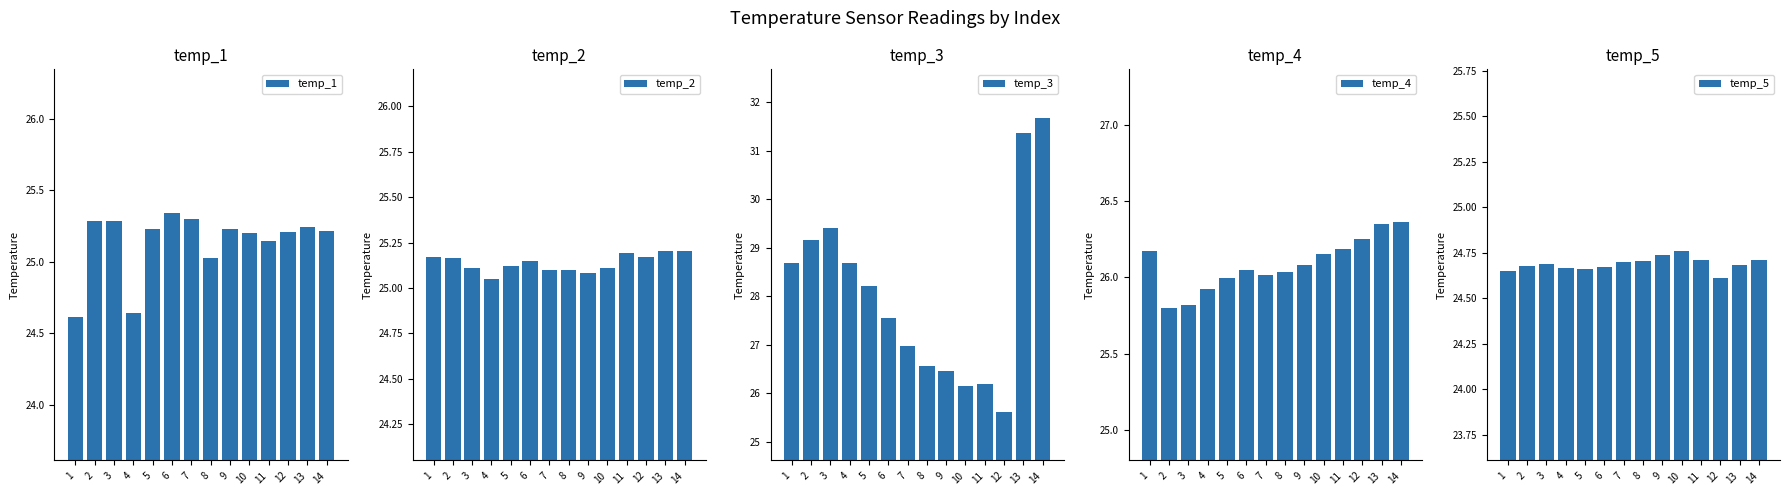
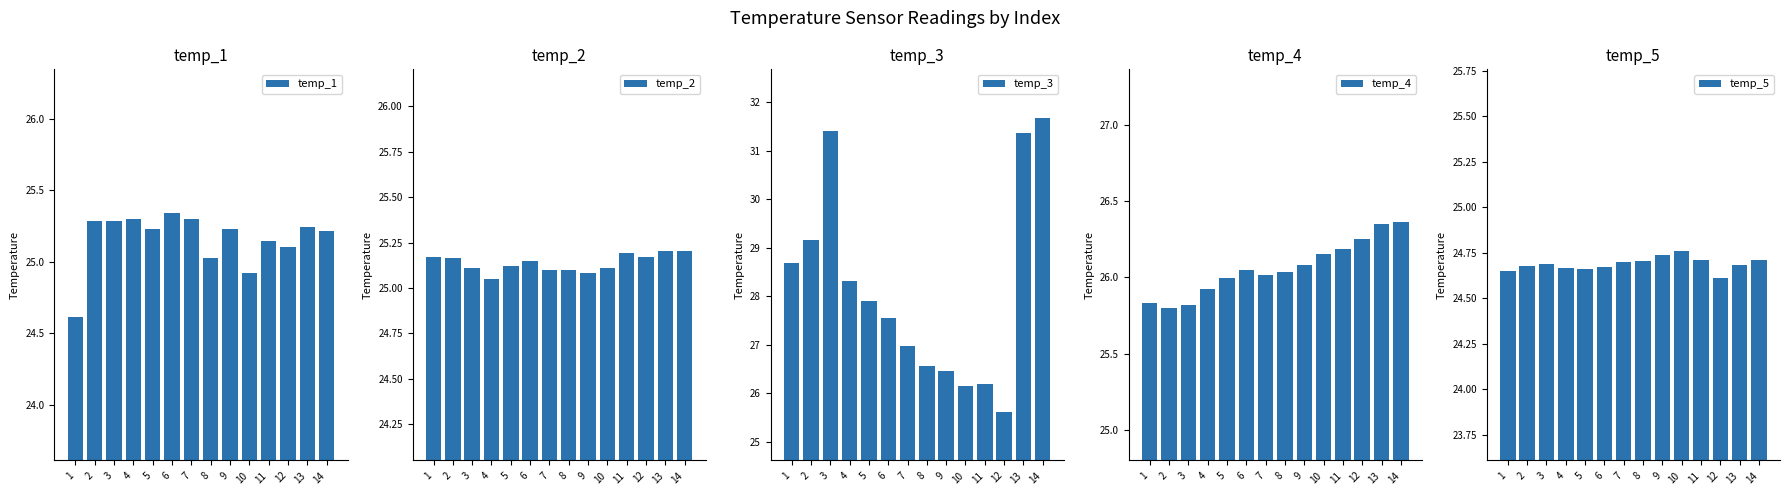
temp_1, 4: 24.64 -> 25.30
temp_1, 10: 25.20 -> 24.92
temp_1, 12: 25.21 -> 25.10
temp_3, 3: 29.4 -> 31.4
temp_3, 4: 28.7 -> 28.3
temp_3, 5: 28.2 -> 27.9
temp_4, 1: 26.17 -> 25.83
